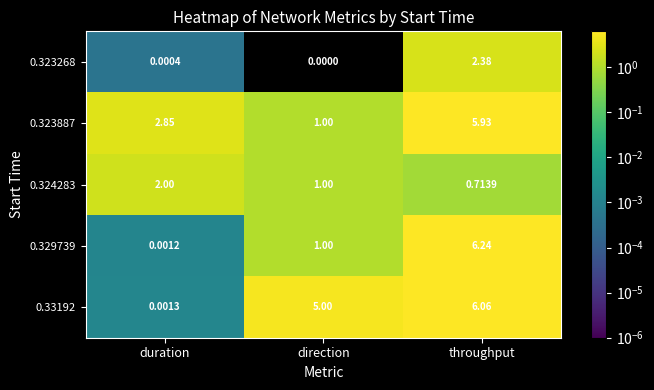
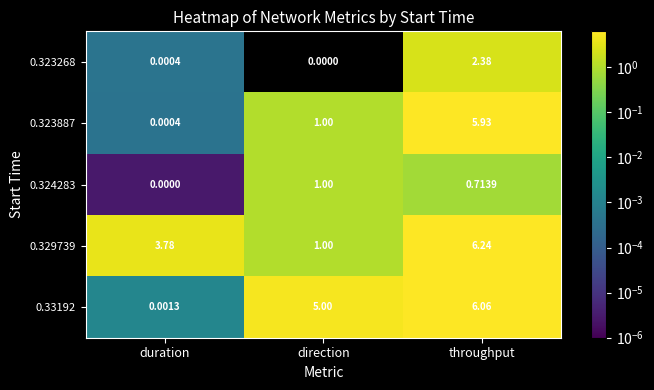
0.323887, duration: 2.85 -> 0.0004
0.324283, duration: 2.00 -> 0.0000
0.329739, duration: 0.0012 -> 3.78
